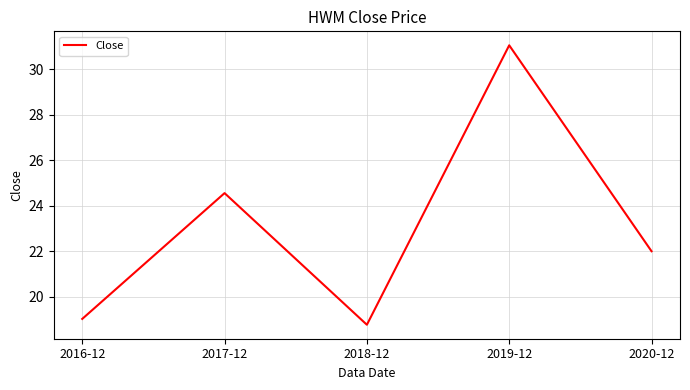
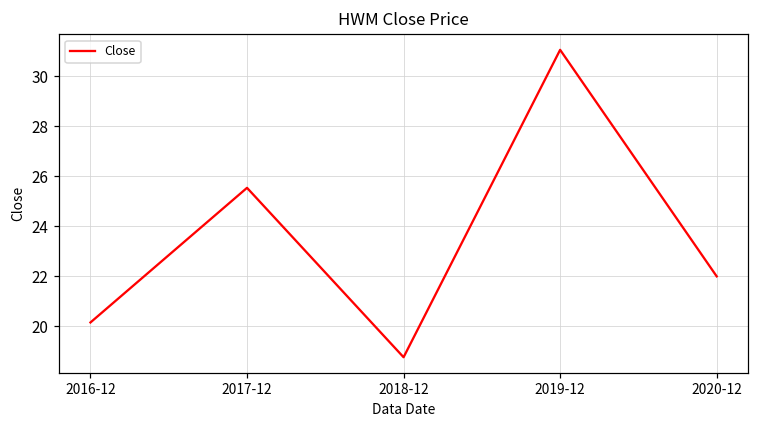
2016-12: 19.0 -> 20.2
2017-12: 24.6 -> 25.5
